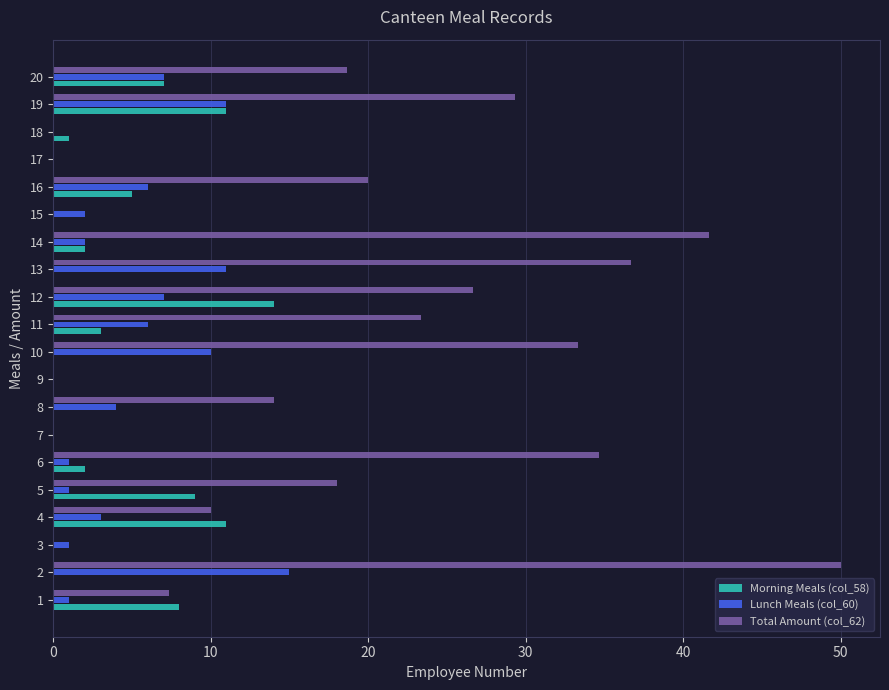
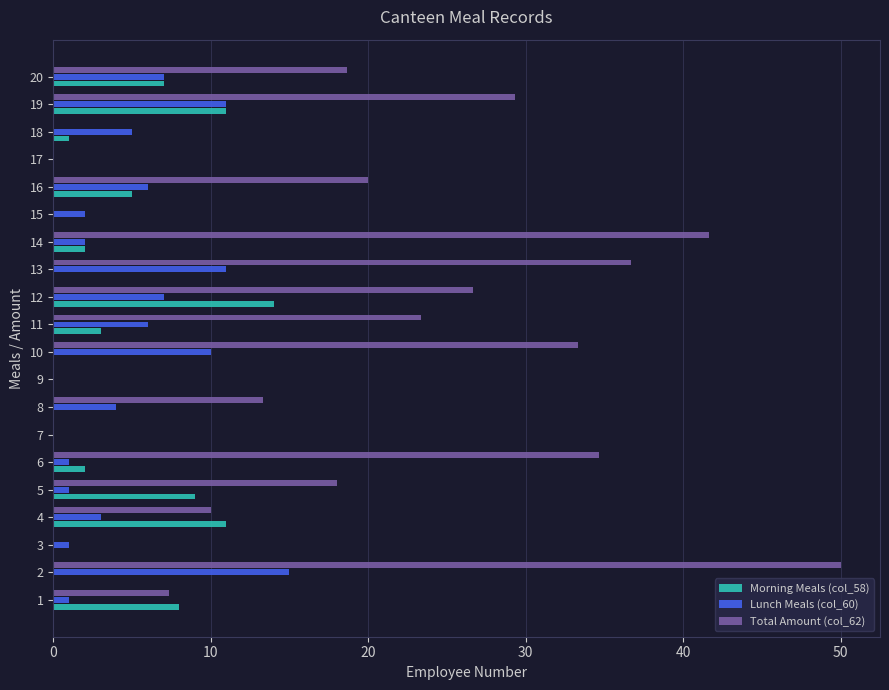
Lunch Meals (col_60), 18: 0 -> 5
Total Amount (col_62), 8: 14.0 -> 13.3
